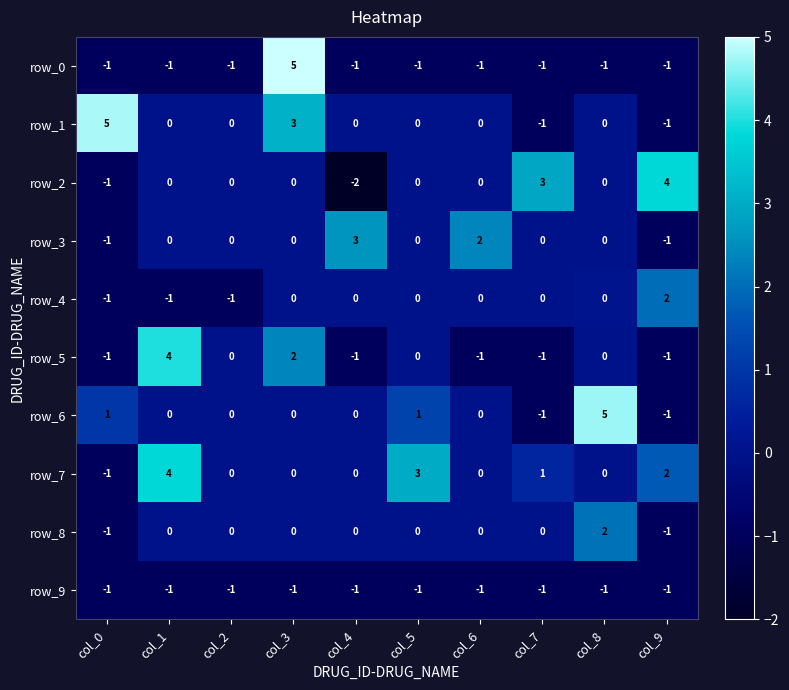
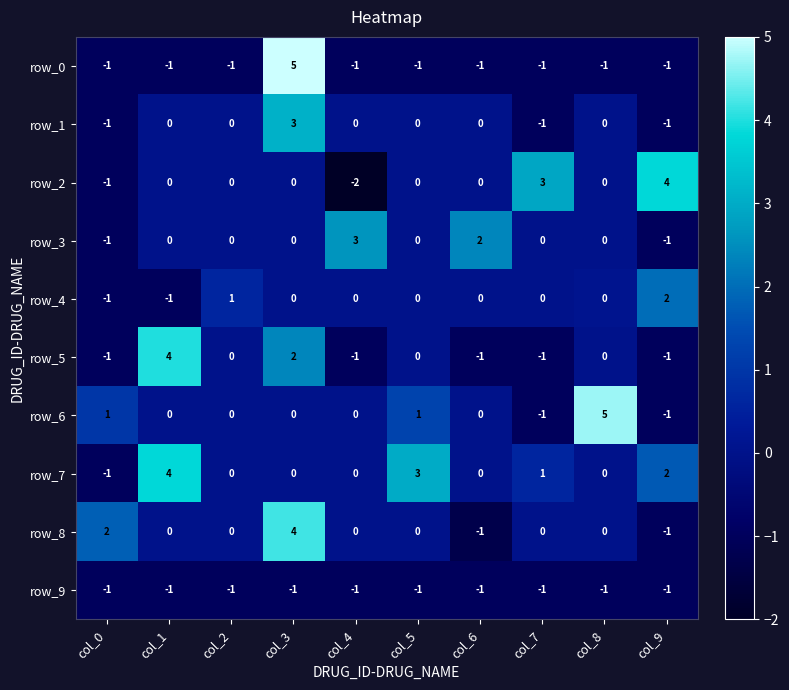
row_1, col_0: 5 -> -1
row_4, col_2: -1 -> 1
row_8, col_0: -1 -> 2
row_8, col_3: 0 -> 4
row_8, col_6: 0 -> -1
row_8, col_8: 2 -> 0
